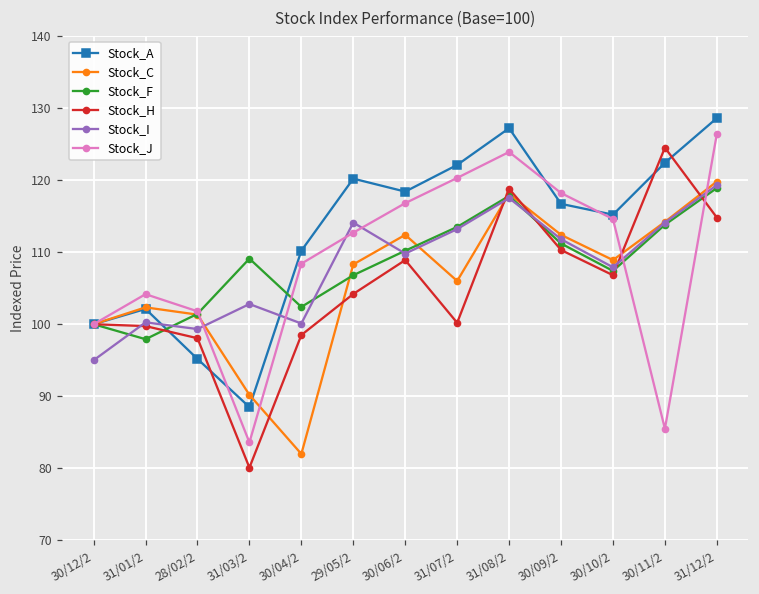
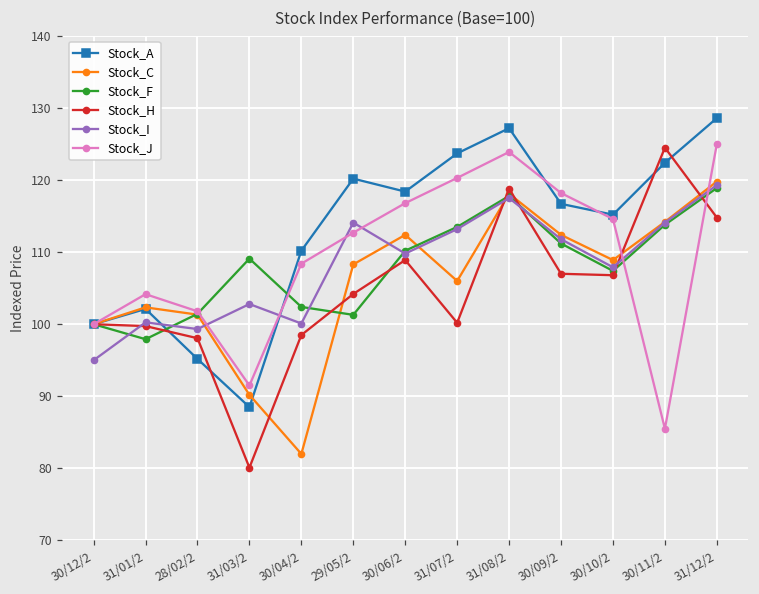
Stock_J, 31/03/2: 84 -> 92
Stock_F, 29/05/2: 107 -> 101
Stock_A, 31/07/2: 122 -> 124
Stock_H, 30/09/2: 110 -> 107
Stock_J, 31/12/2: 126 -> 125
